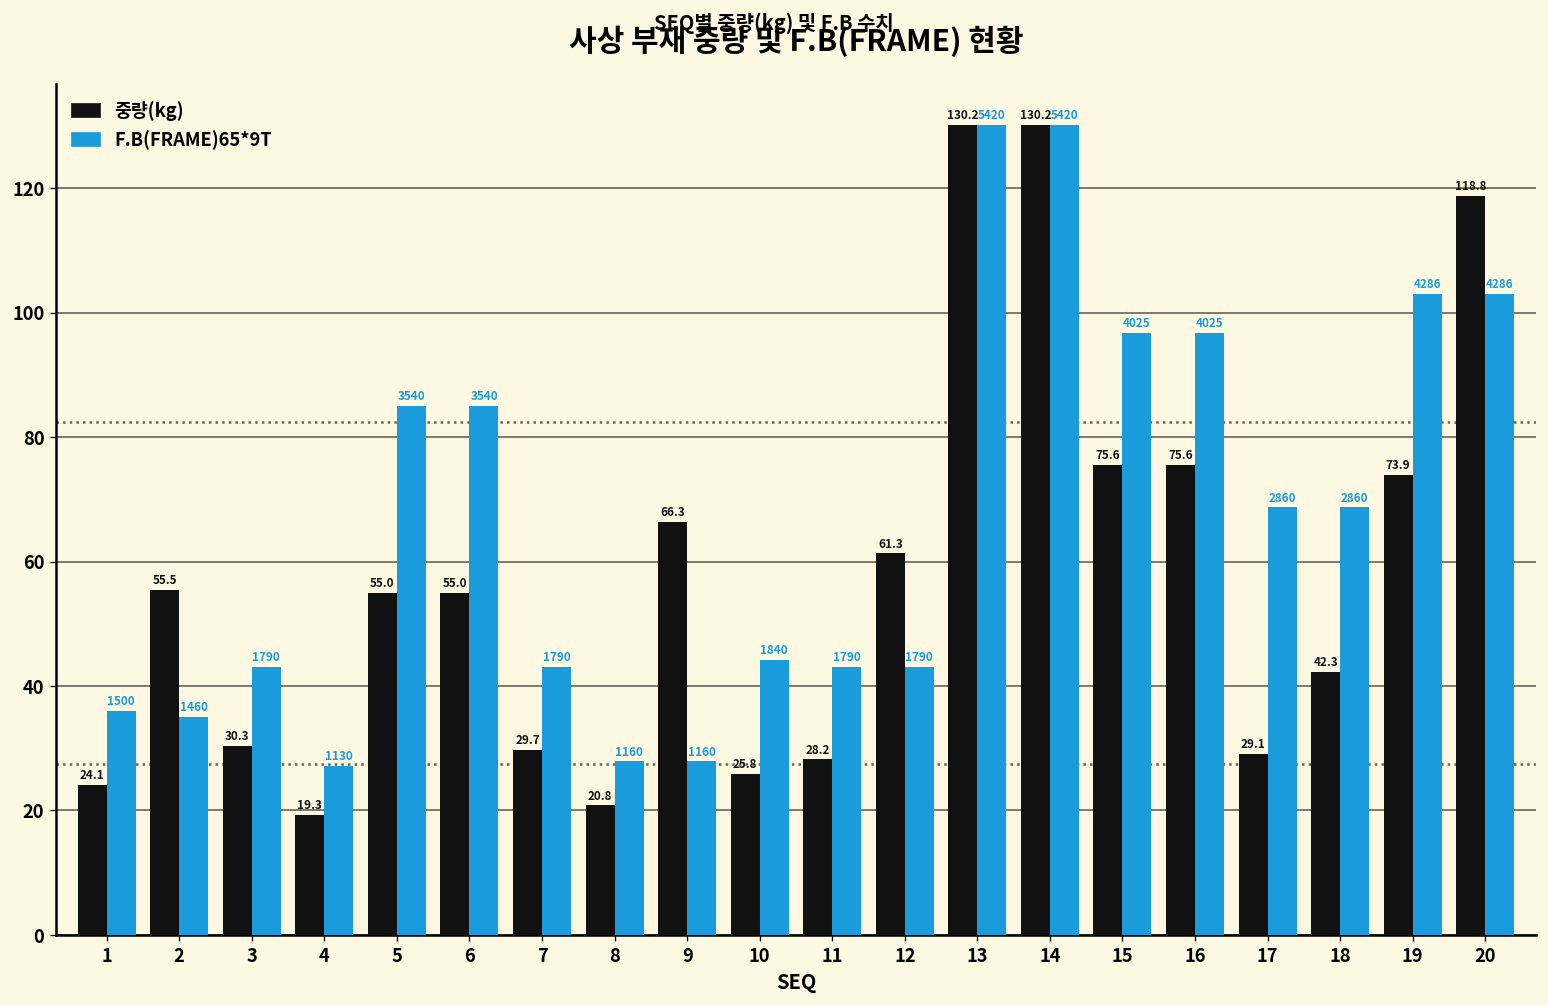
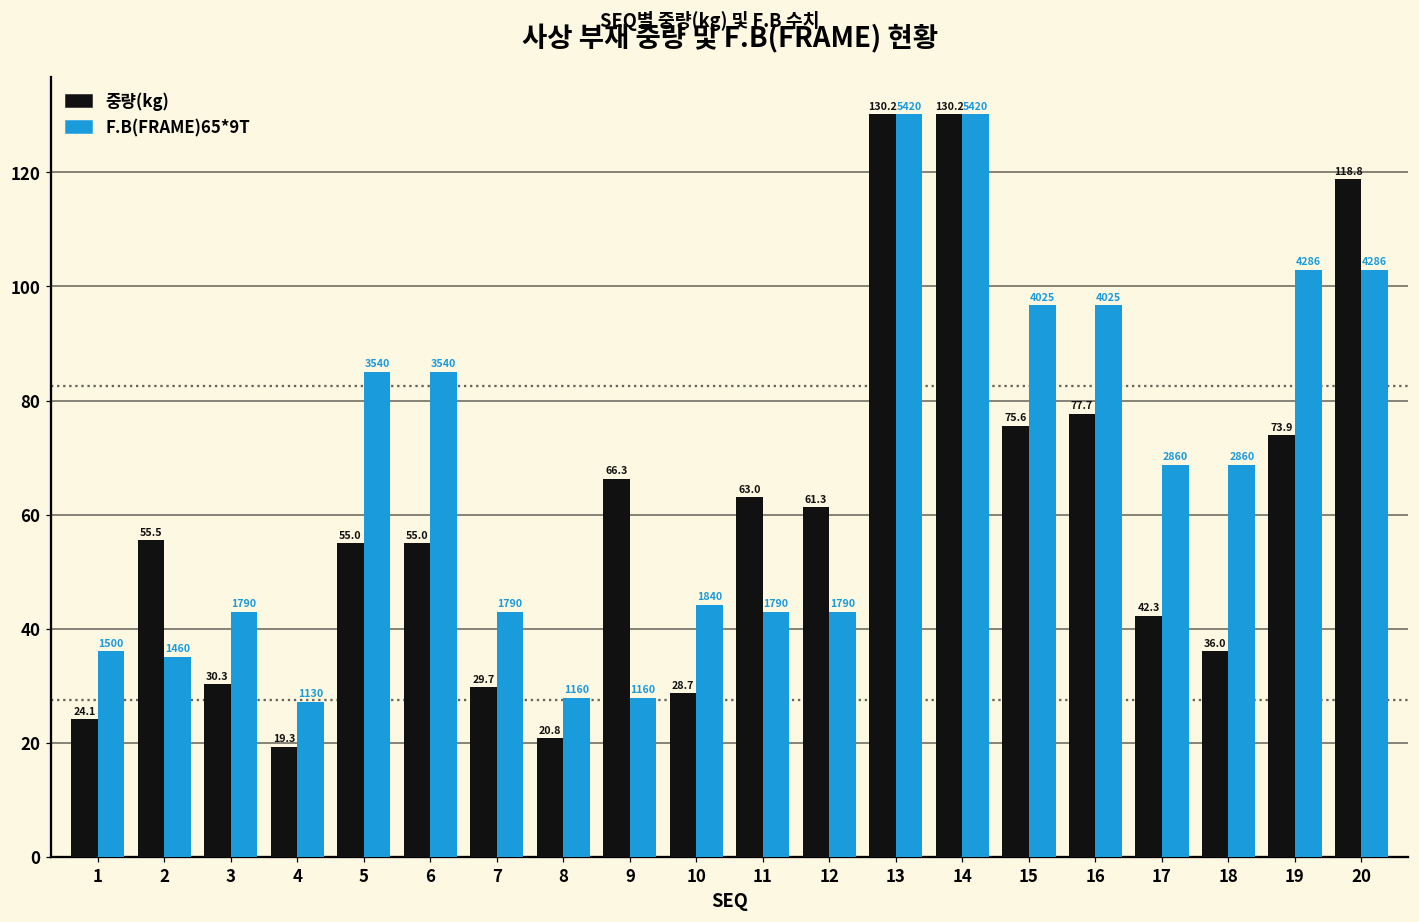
중량(kg), 10: 25.8 -> 28.7
중량(kg), 11: 28.2 -> 63.0
중량(kg), 16: 75.6 -> 77.7
중량(kg), 17: 29.1 -> 42.3
중량(kg), 18: 42.3 -> 36.0
